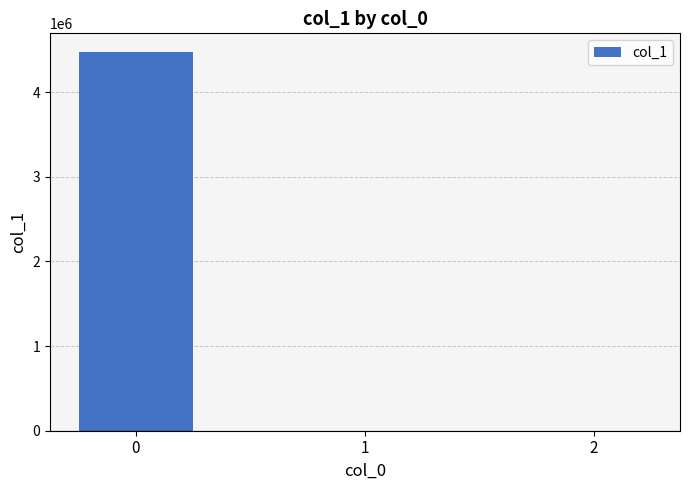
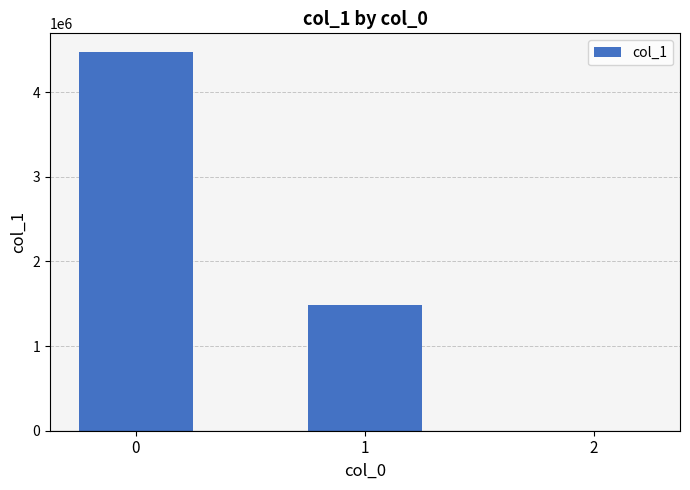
1: 0 -> 1500000
